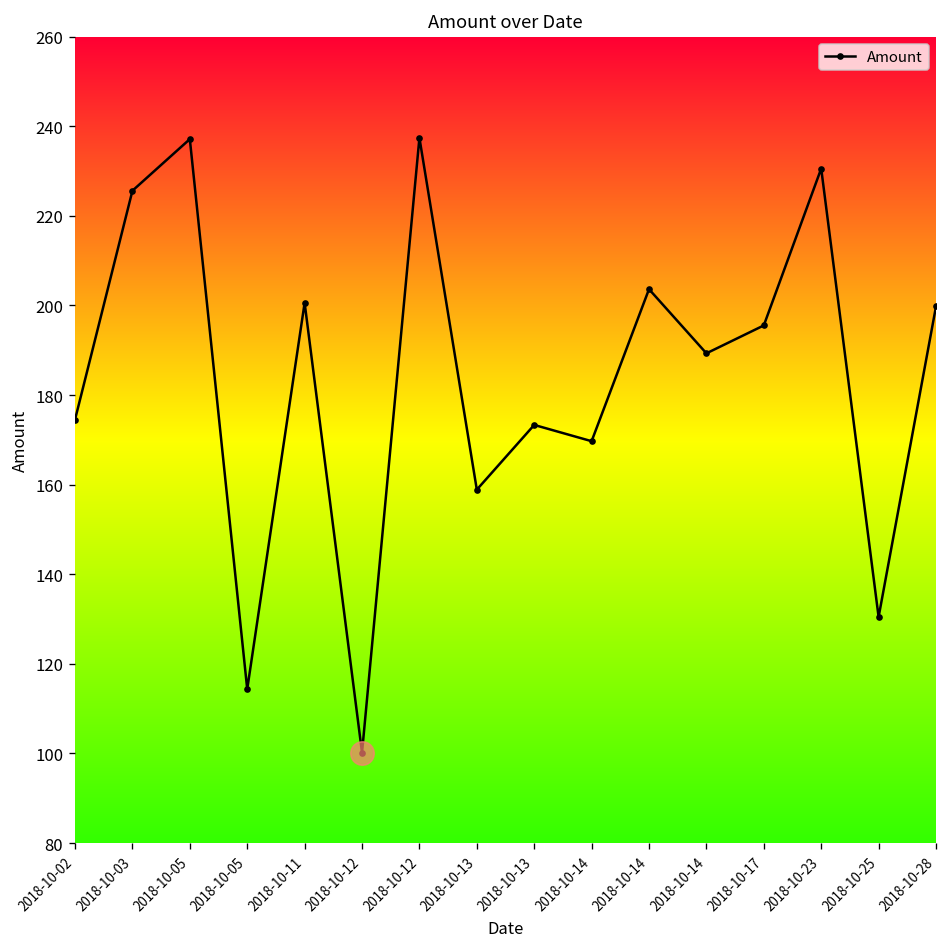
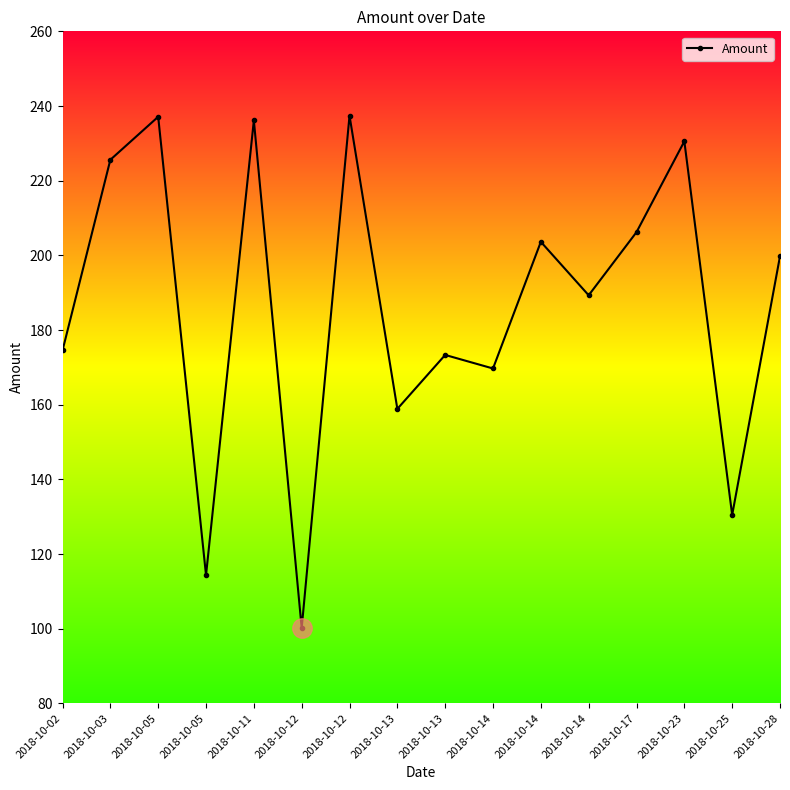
Amount, 2018-10-11: 201 -> 236
Amount, 2018-10-17: 196 -> 206
